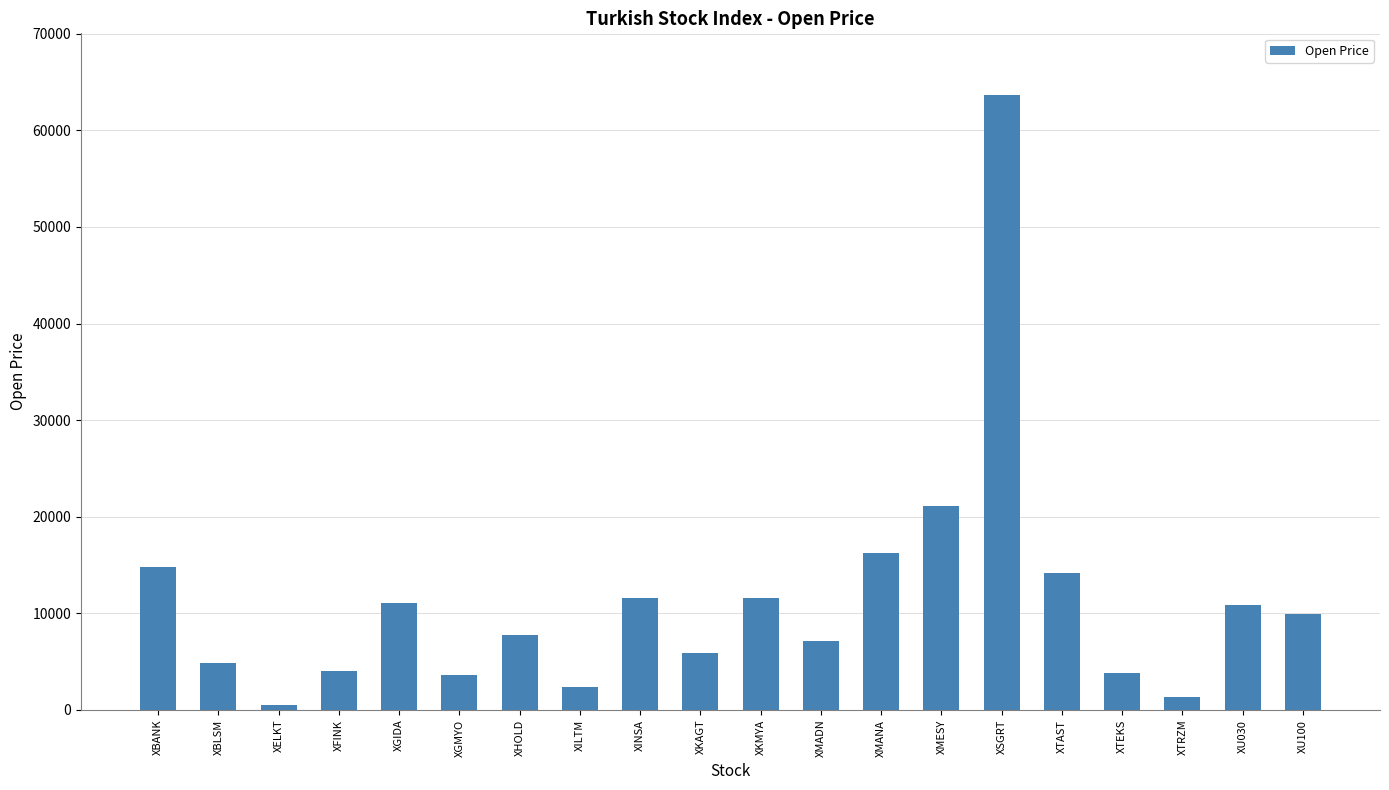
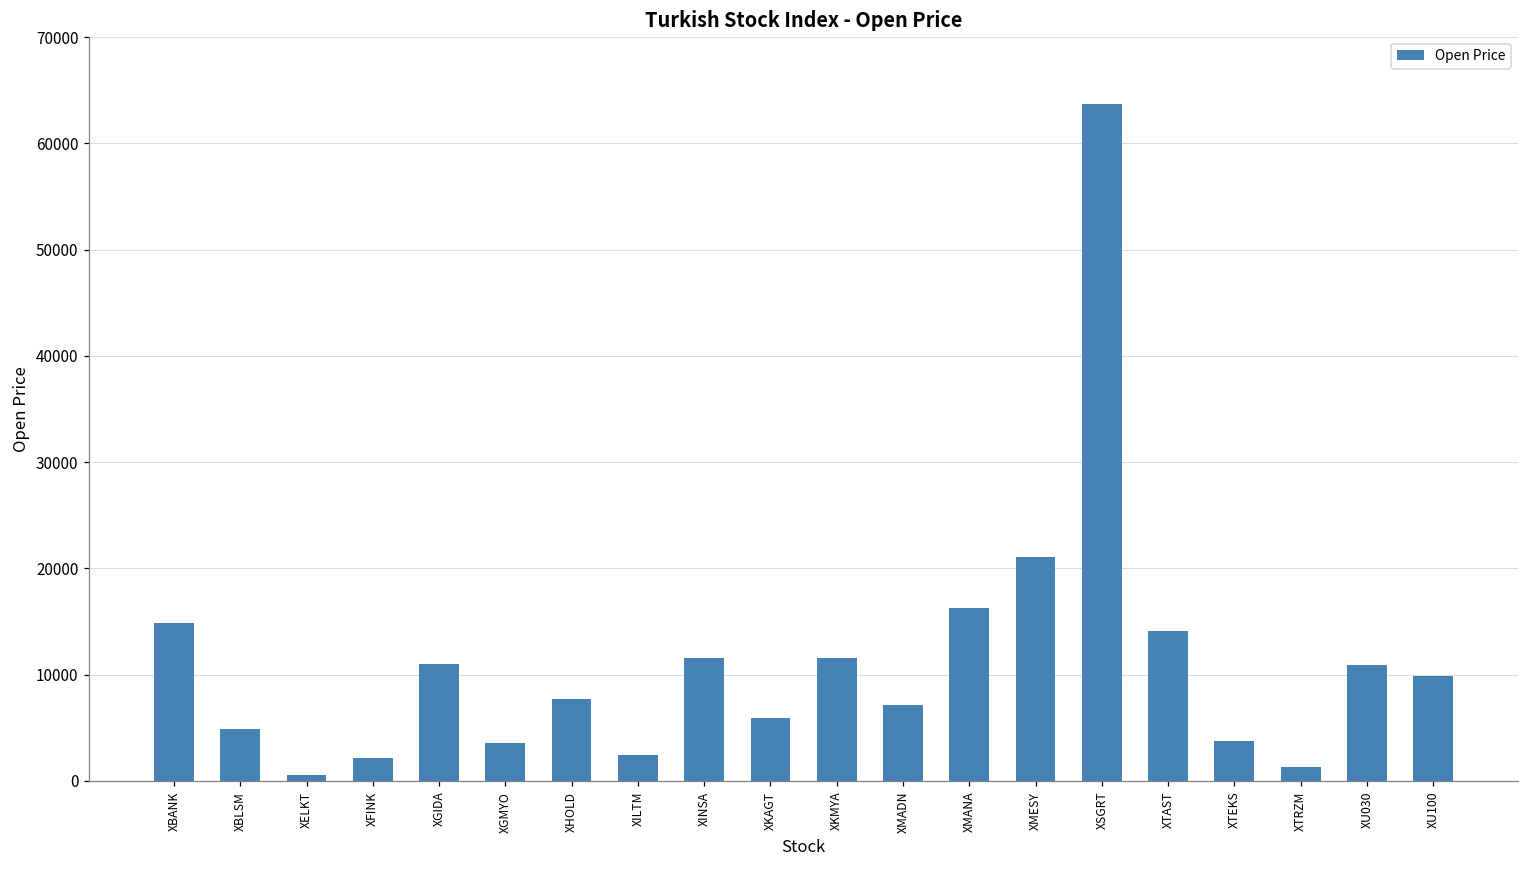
XFINK: 4000 -> 2000
